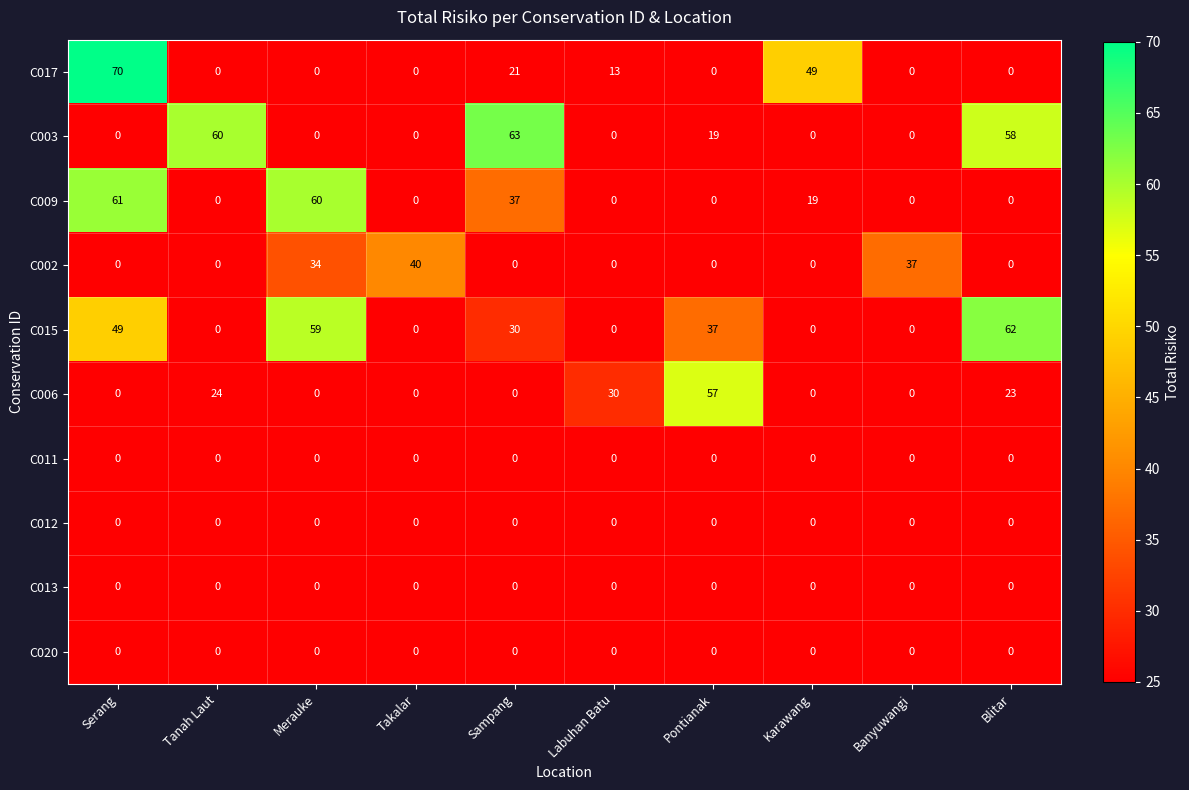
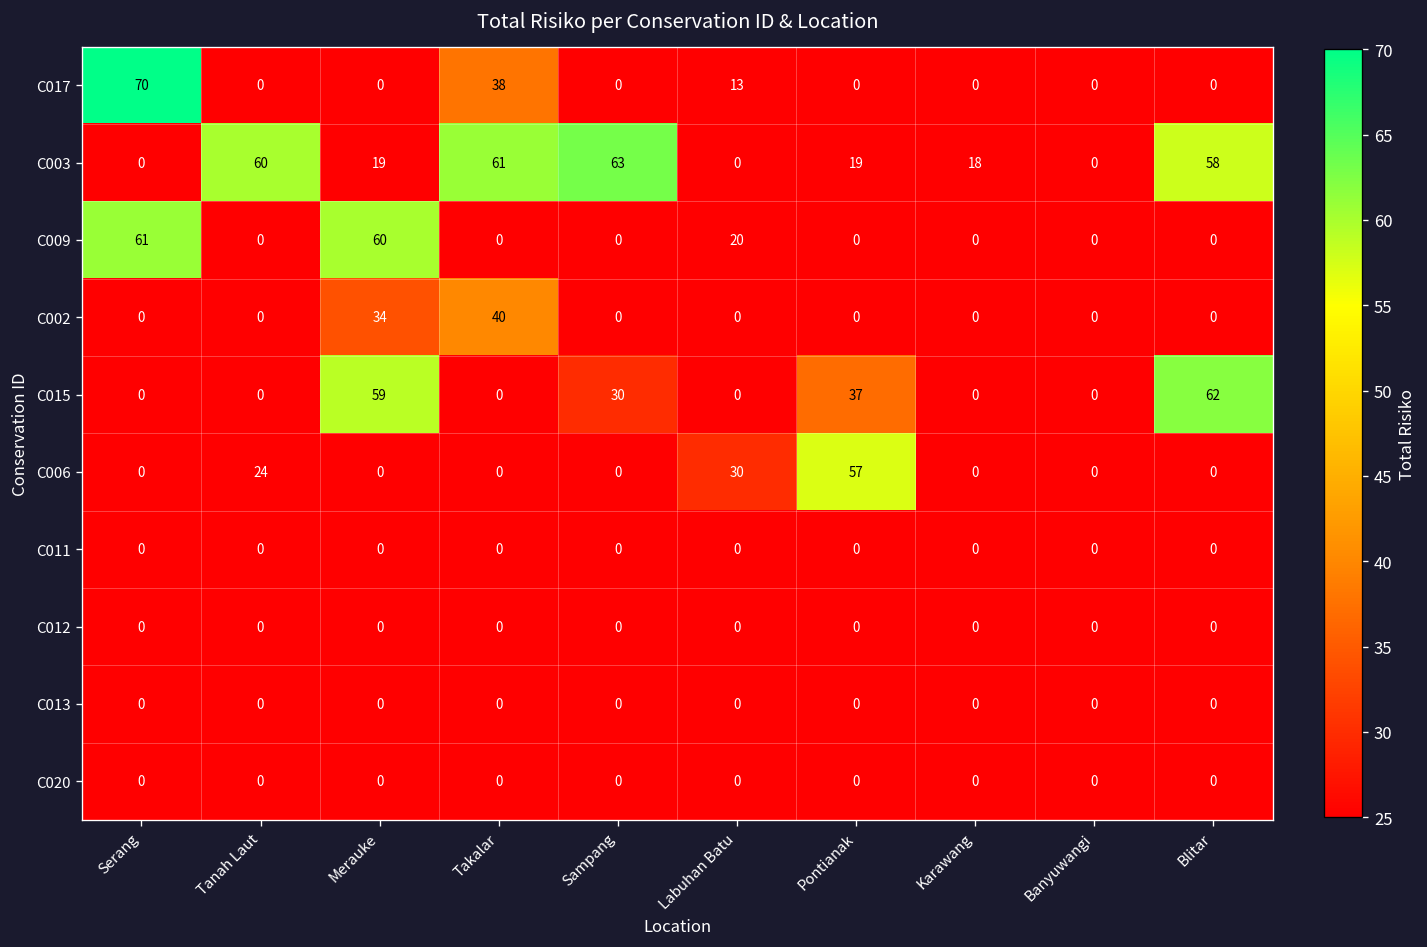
C017, Takalar: 0 -> 38
C017, Sampang: 21 -> 0
C017, Karawang: 49 -> 0
C003, Merauke: 0 -> 19
C003, Takalar: 0 -> 61
C003, Karawang: 0 -> 18
C009, Sampang: 37 -> 0
C009, Labuhan Batu: 0 -> 20
C009, Karawang: 19 -> 0
C002, Banyuwangi: 37 -> 0
C015, Serang: 49 -> 0
C006, Blitar: 23 -> 0
